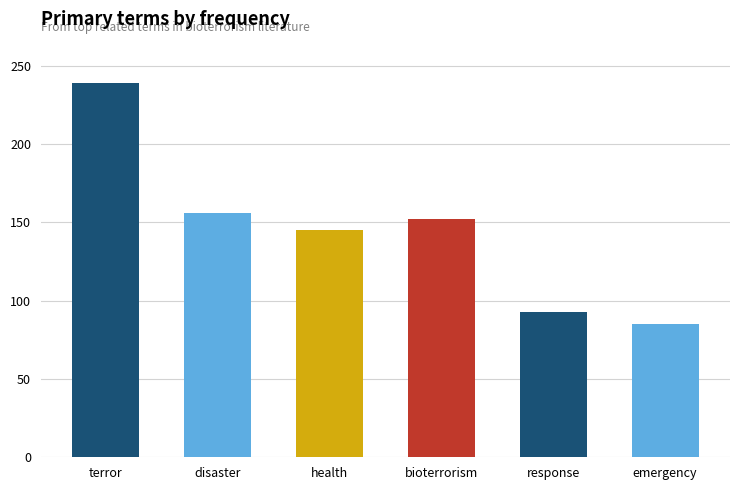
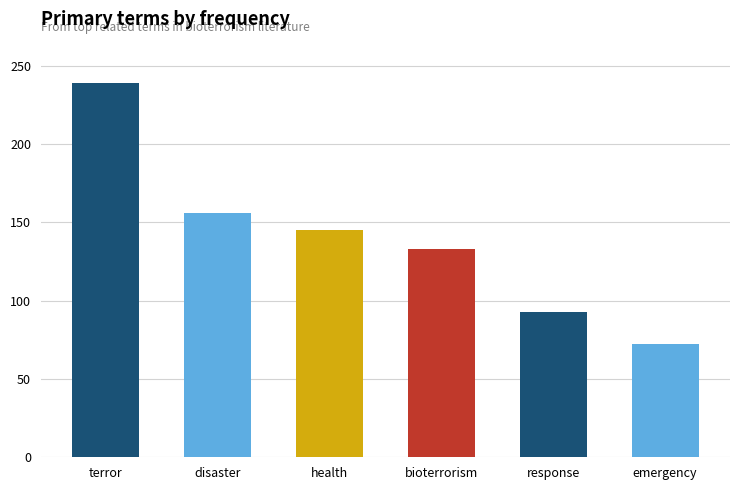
bioterrorism: 152 -> 133
emergency: 85 -> 72
